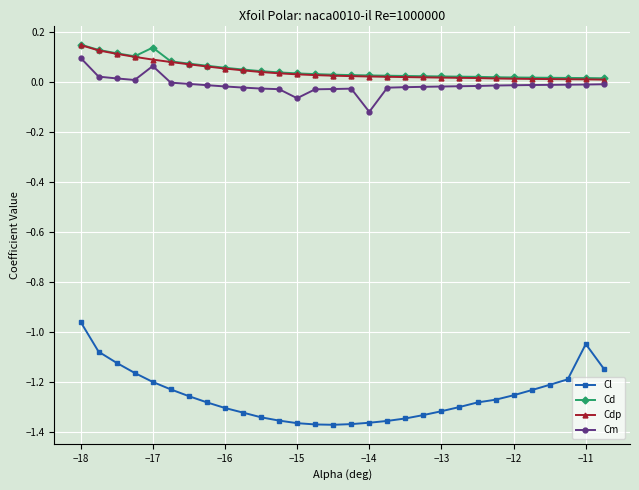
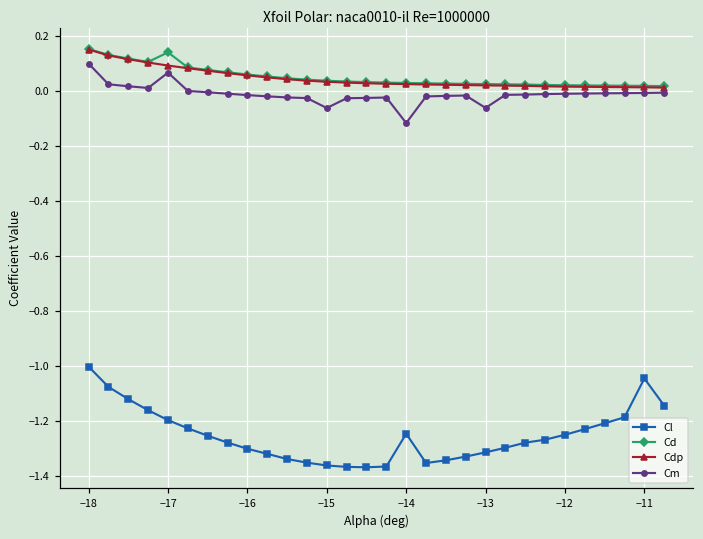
Cl, −18: -0.96 -> -1.00
Cl, −14: -1.36 -> -1.25
Cm, −13: -0.02 -> -0.06
